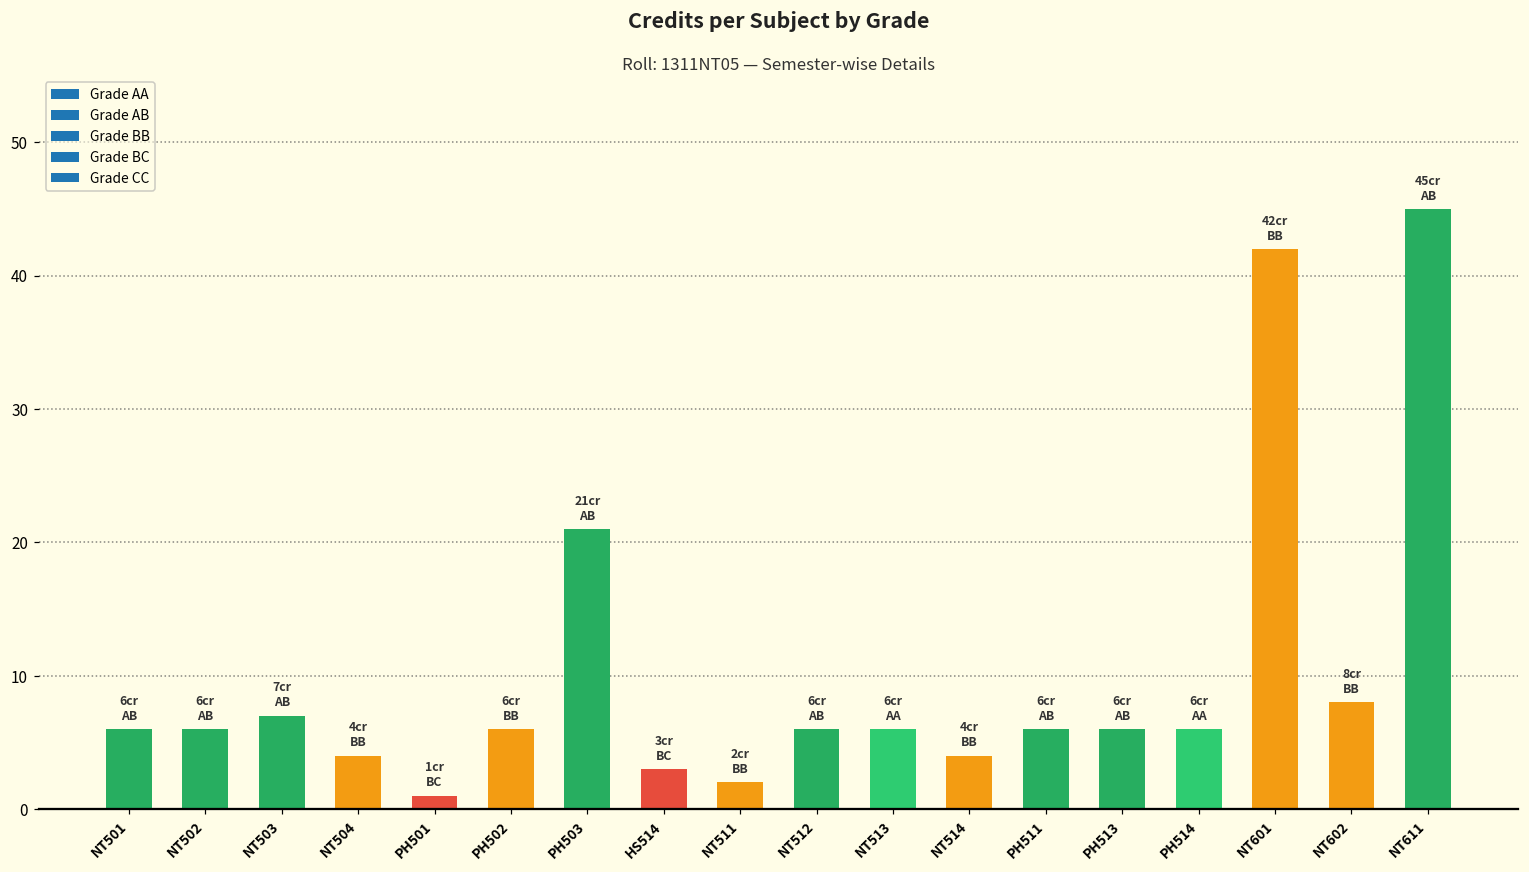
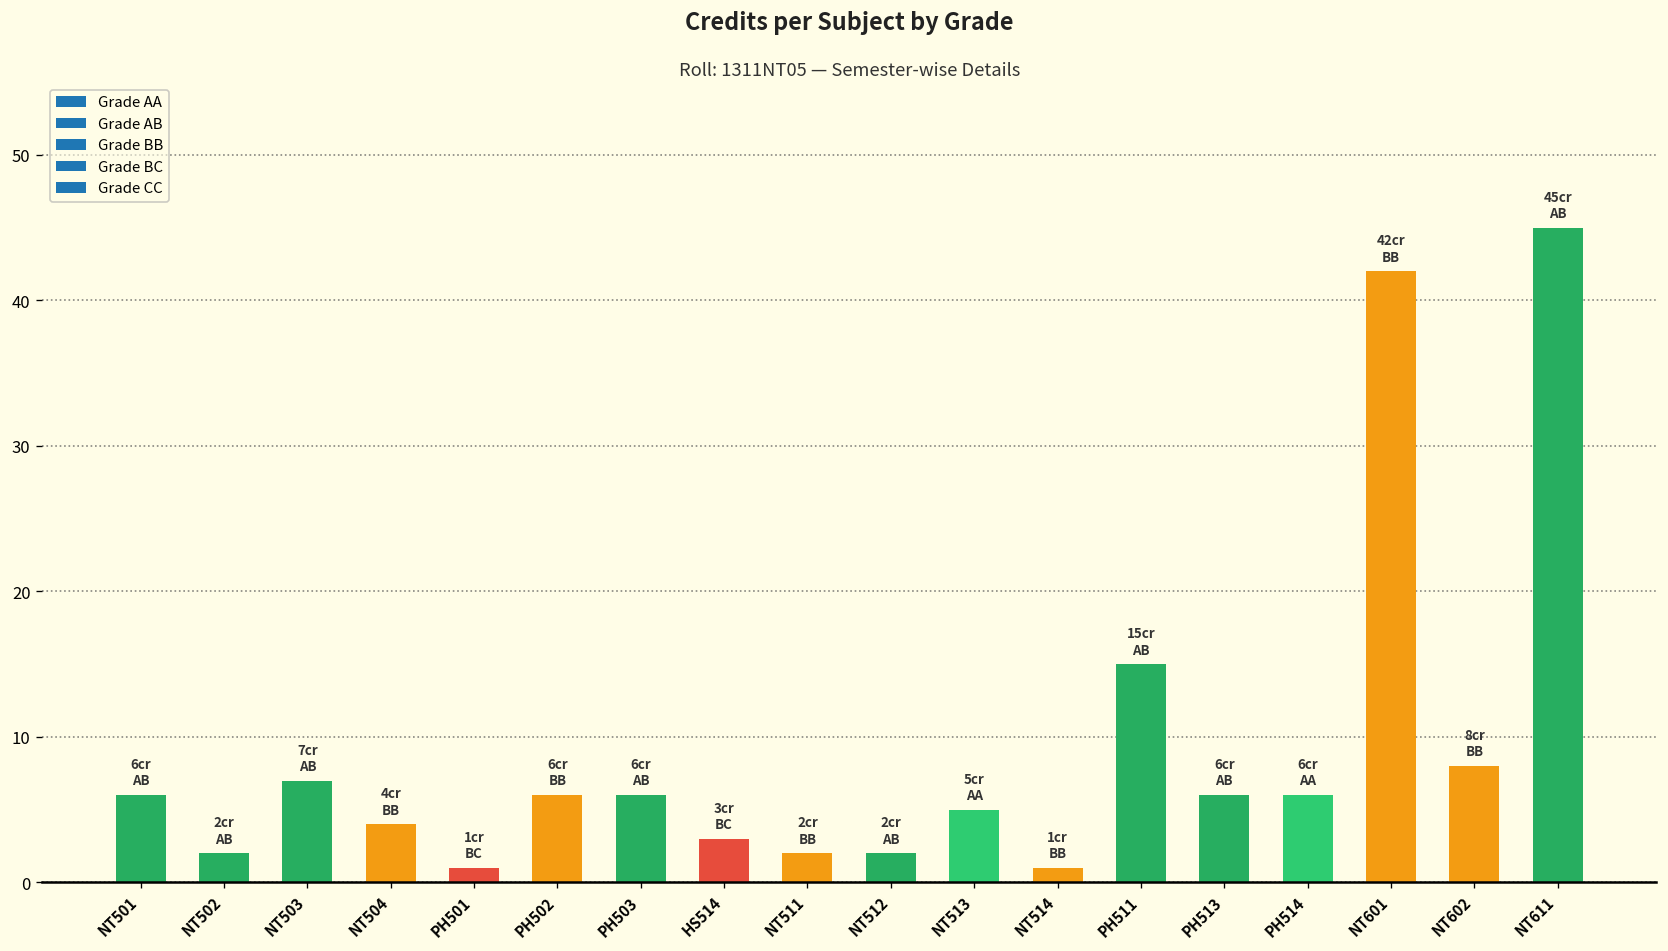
NT502: 6 -> 2
PH503: 21 -> 6
NT512: 6 -> 2
NT513: 6 -> 5
NT514: 4 -> 1
PH511: 6 -> 15
